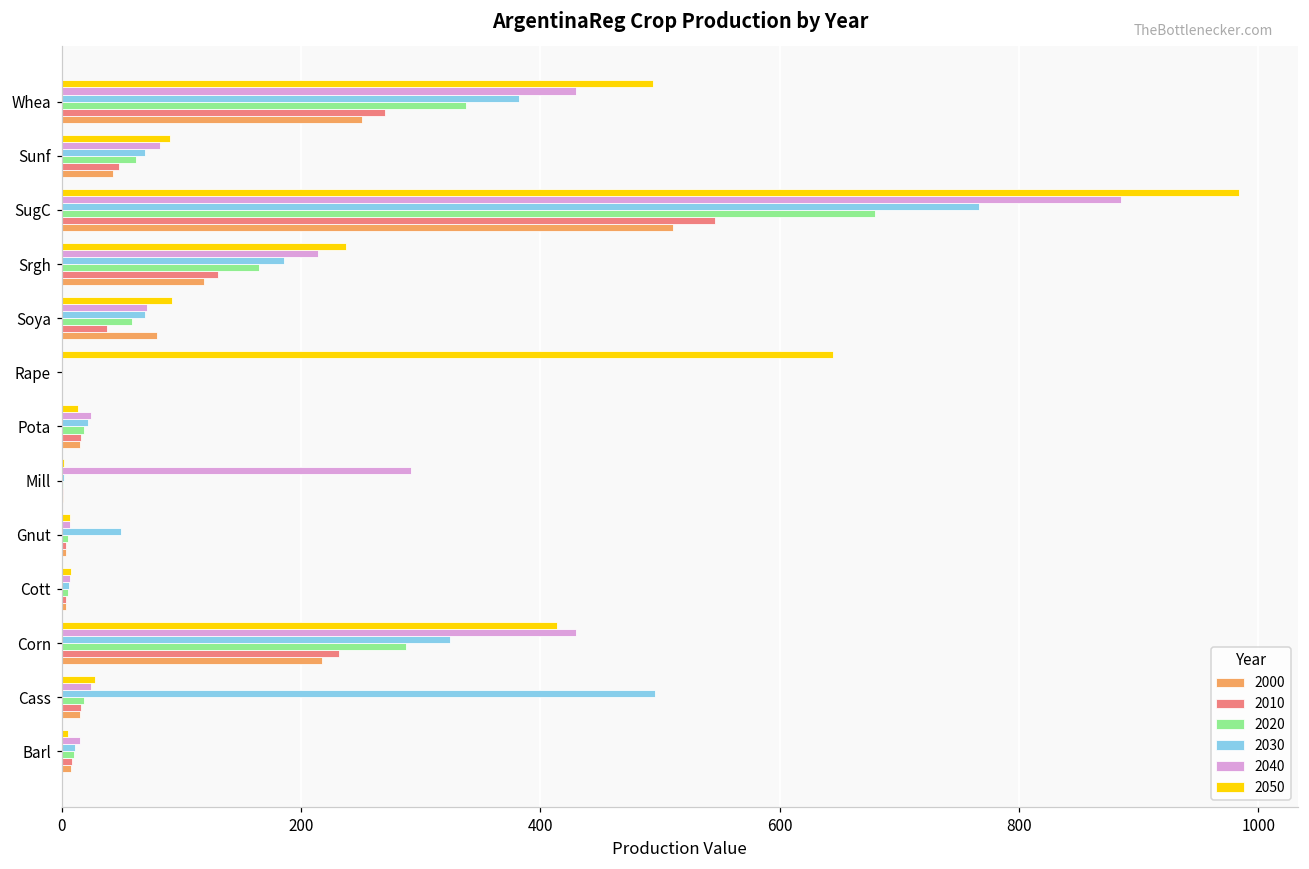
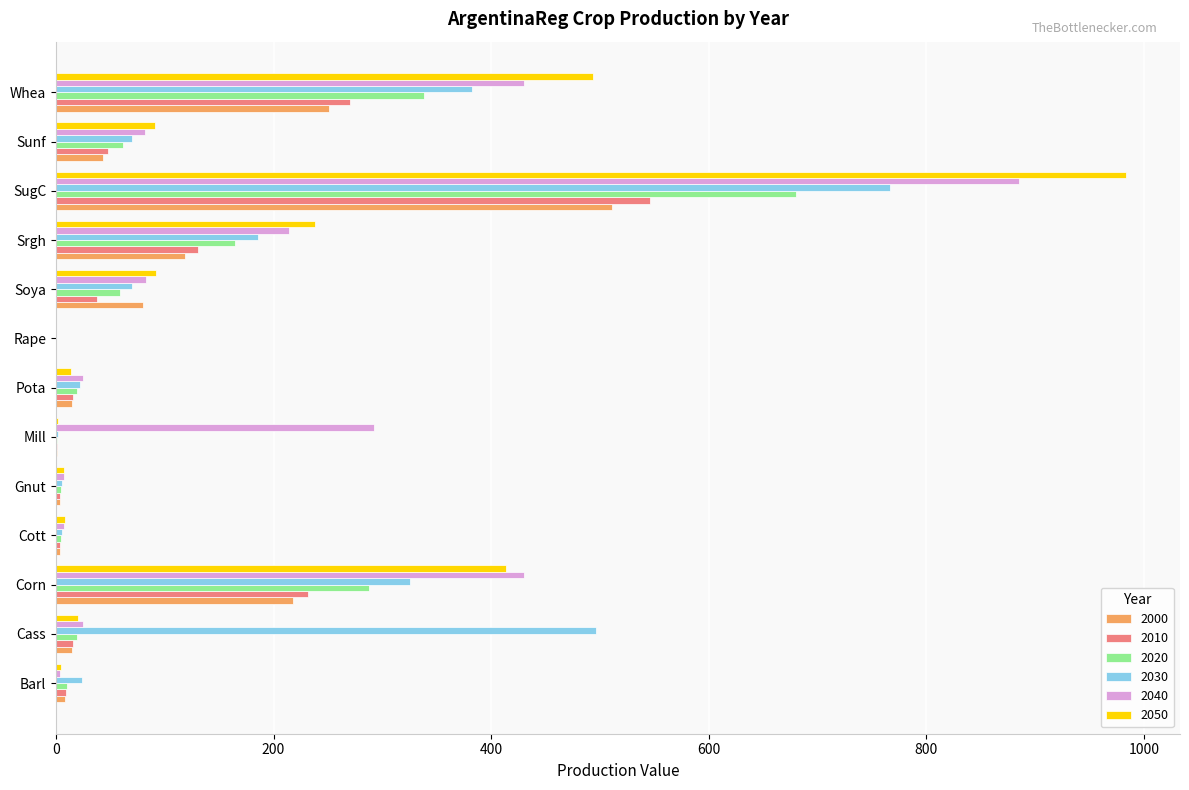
2040, Soya: 71 -> 83
2050, Rape: 645 -> 0
2030, Gnut: 50 -> 6
2050, Cass: 28 -> 20
2040, Barl: 15 -> 4
2030, Barl: 11 -> 24
